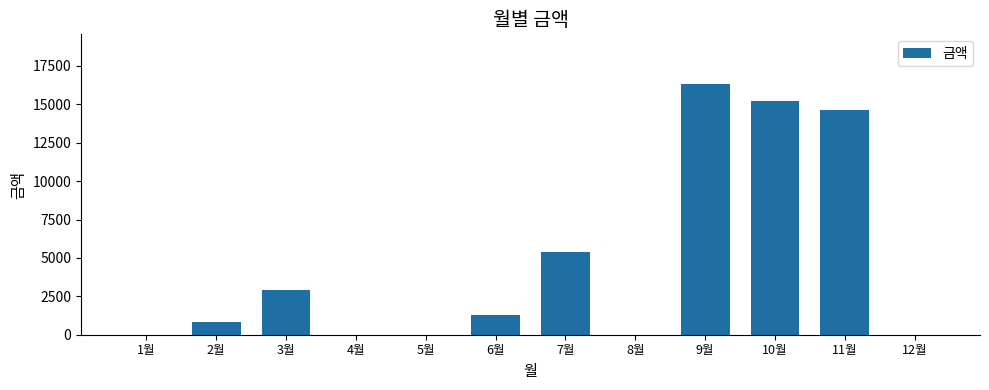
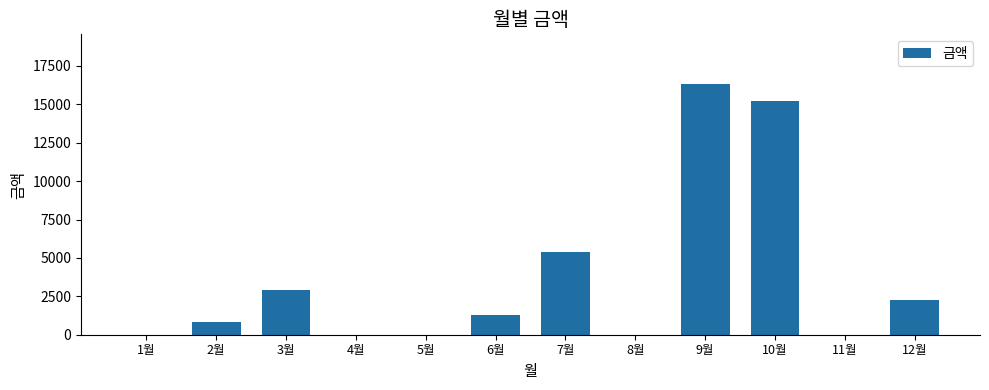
11월: 14600 -> 0
12월: 0 -> 2300
